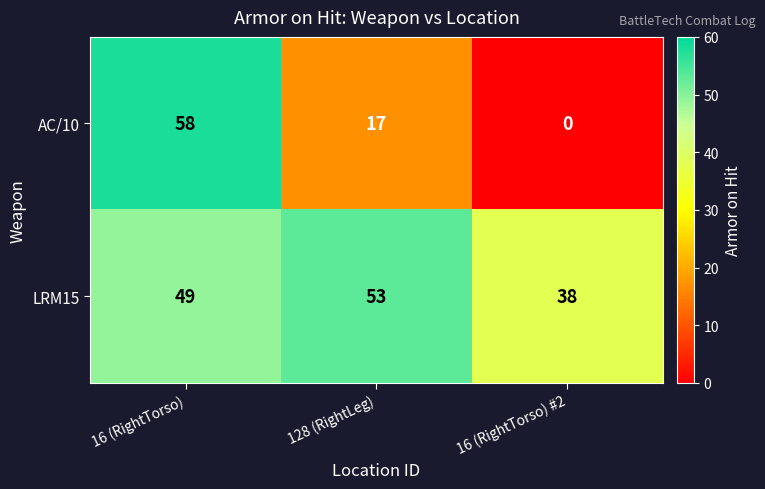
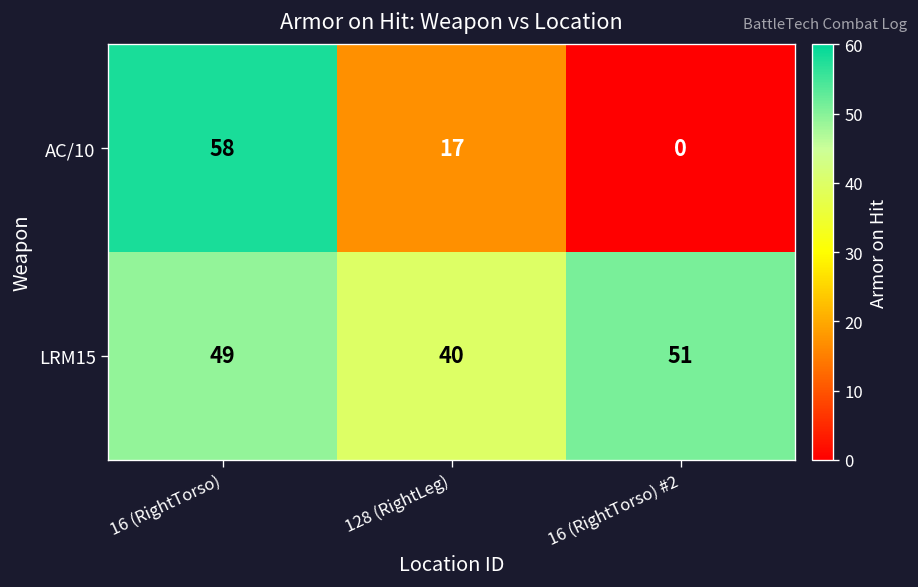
LRM15, 128 (RightLeg): 53 -> 40
LRM15, 16 (RightTorso) #2: 38 -> 51
